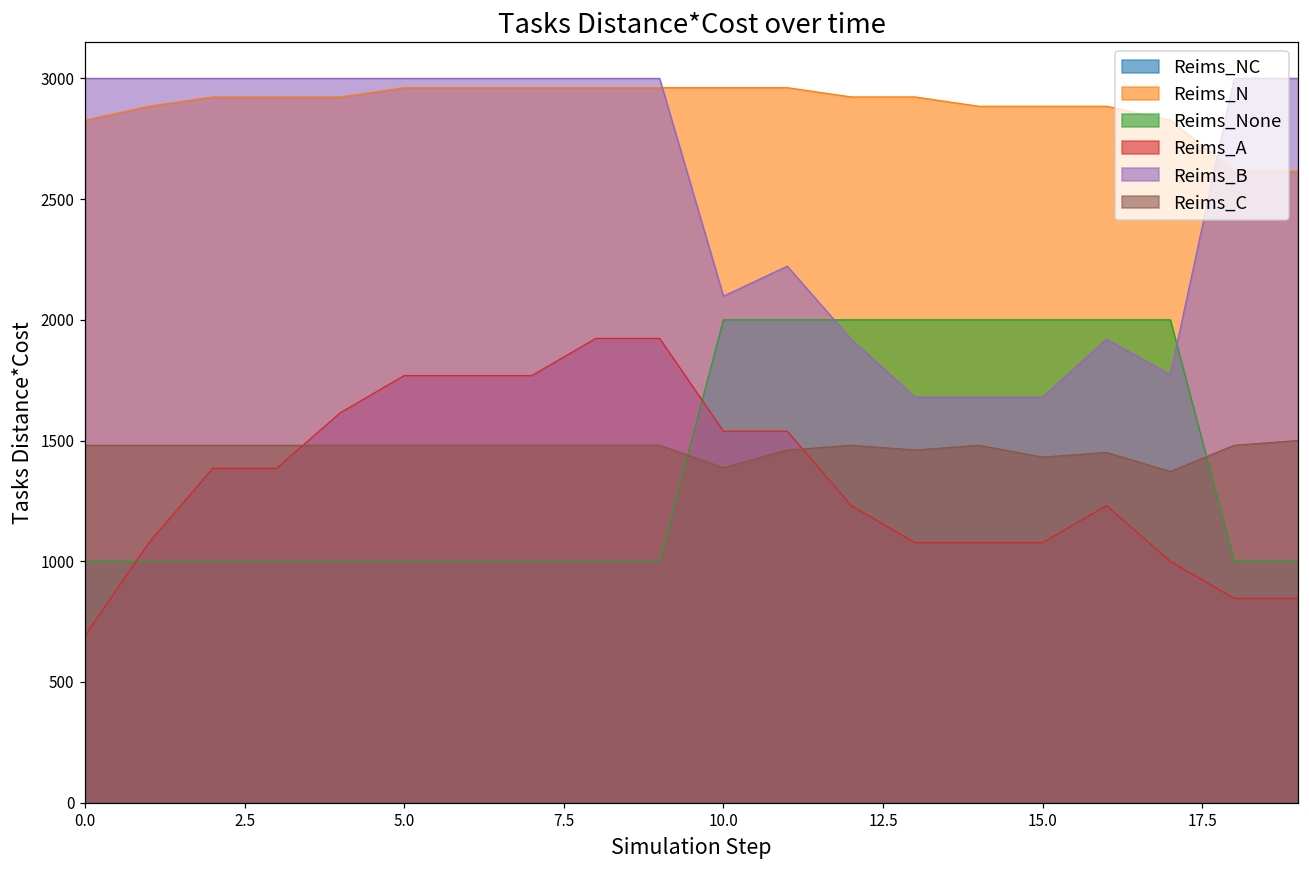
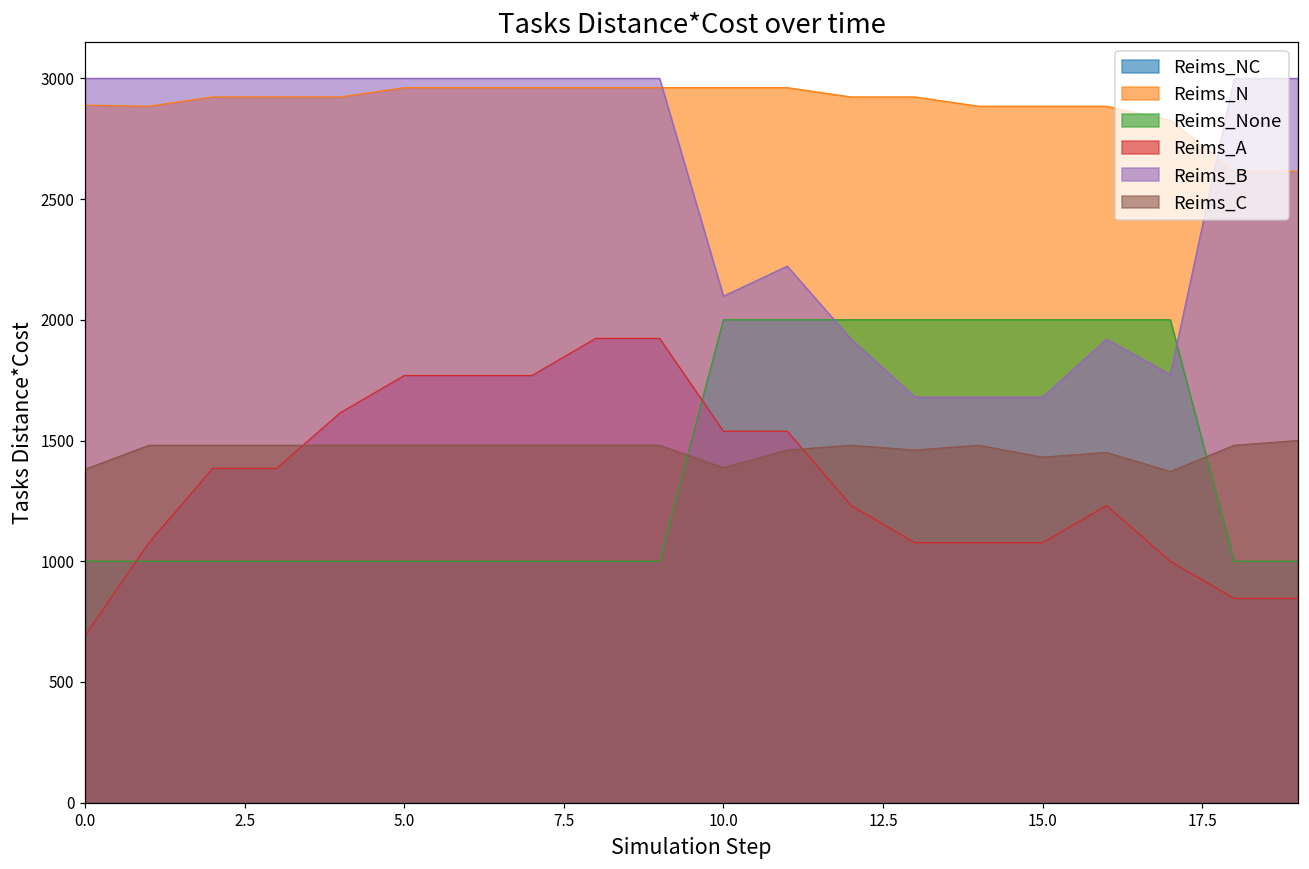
Reims_N, 0.0: 2830 -> 2890
Reims_C, 0.0: 1480 -> 1380
